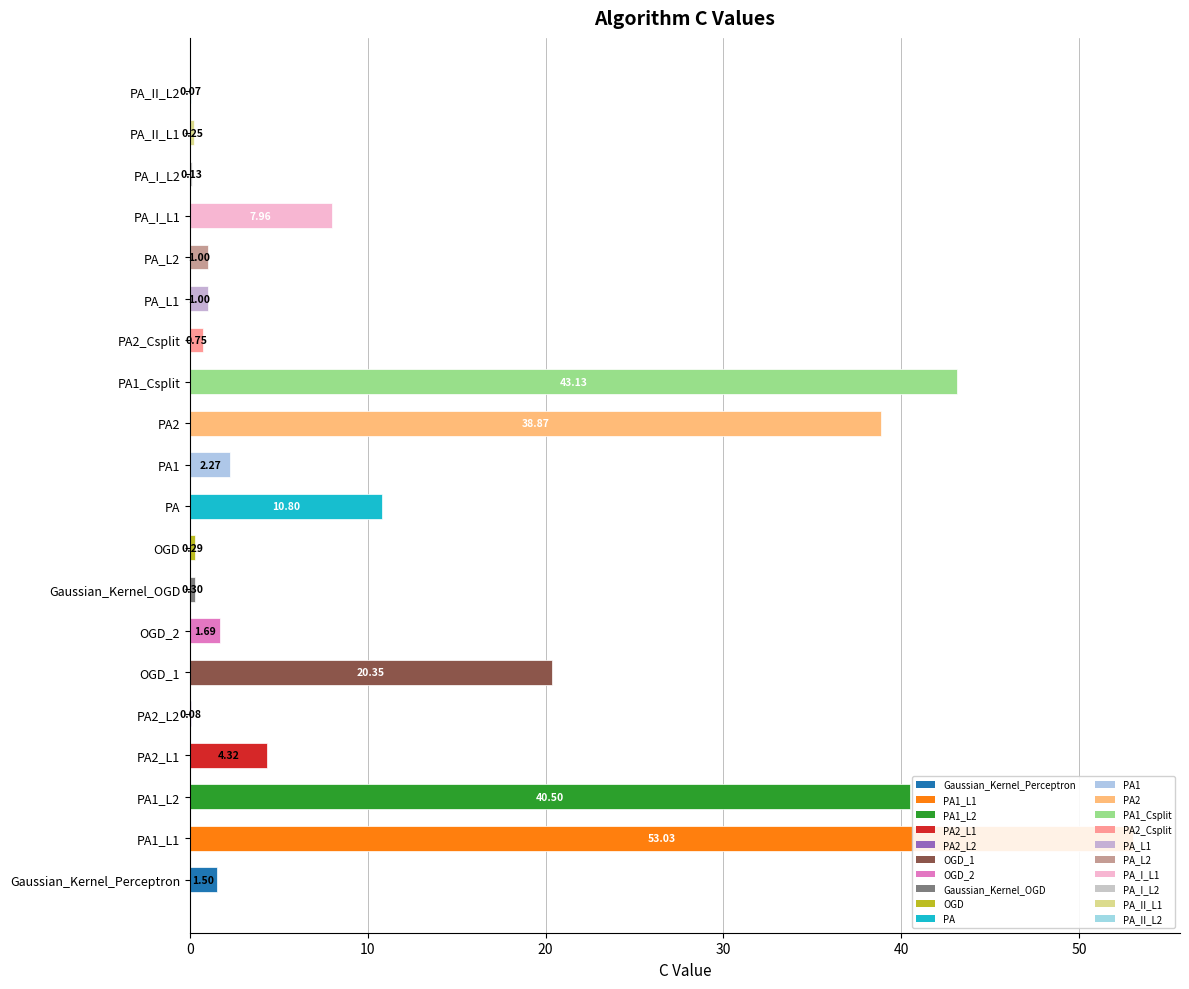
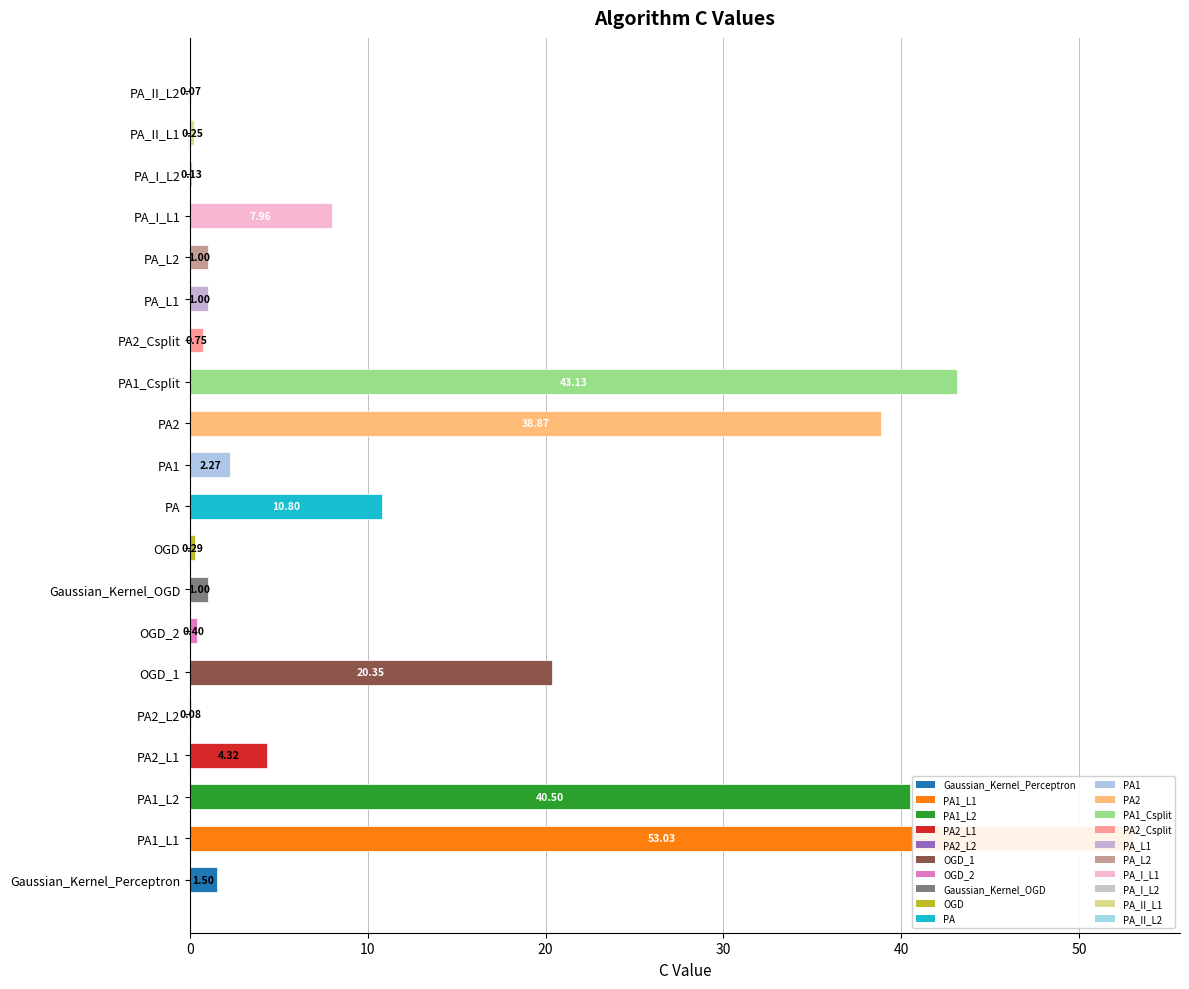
Gaussian_Kernel_OGD: 0.30 -> 1.00
OGD_2: 1.69 -> 0.40
